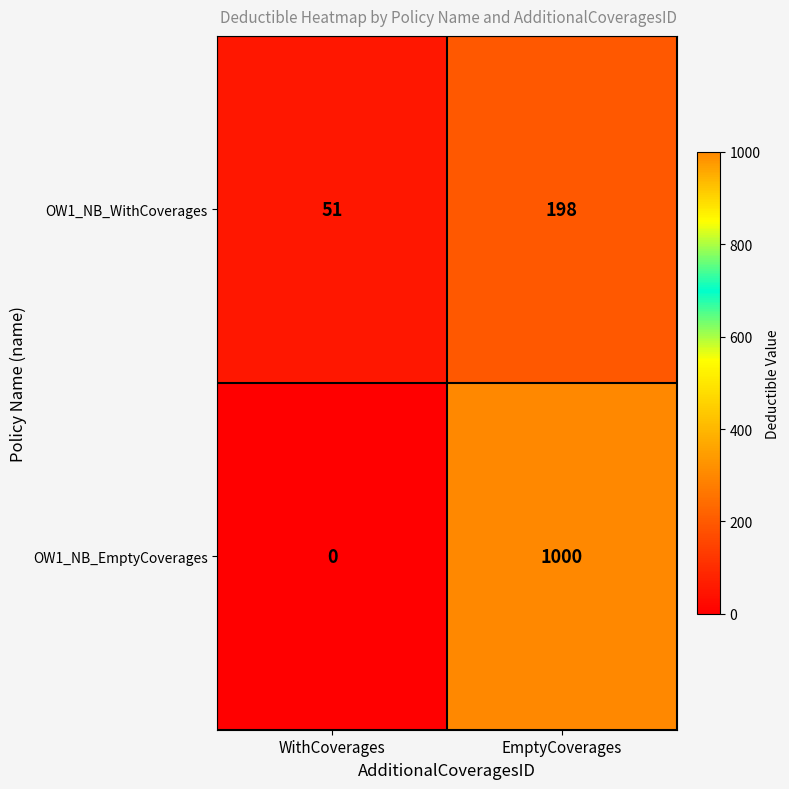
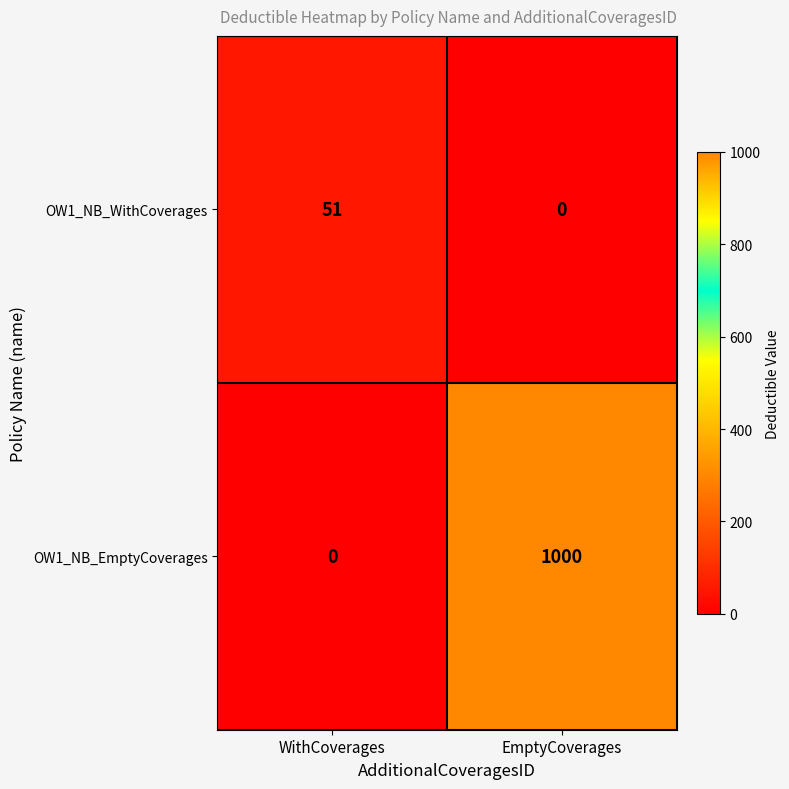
OW1_NB_WithCoverages, EmptyCoverages: 198 -> 0
